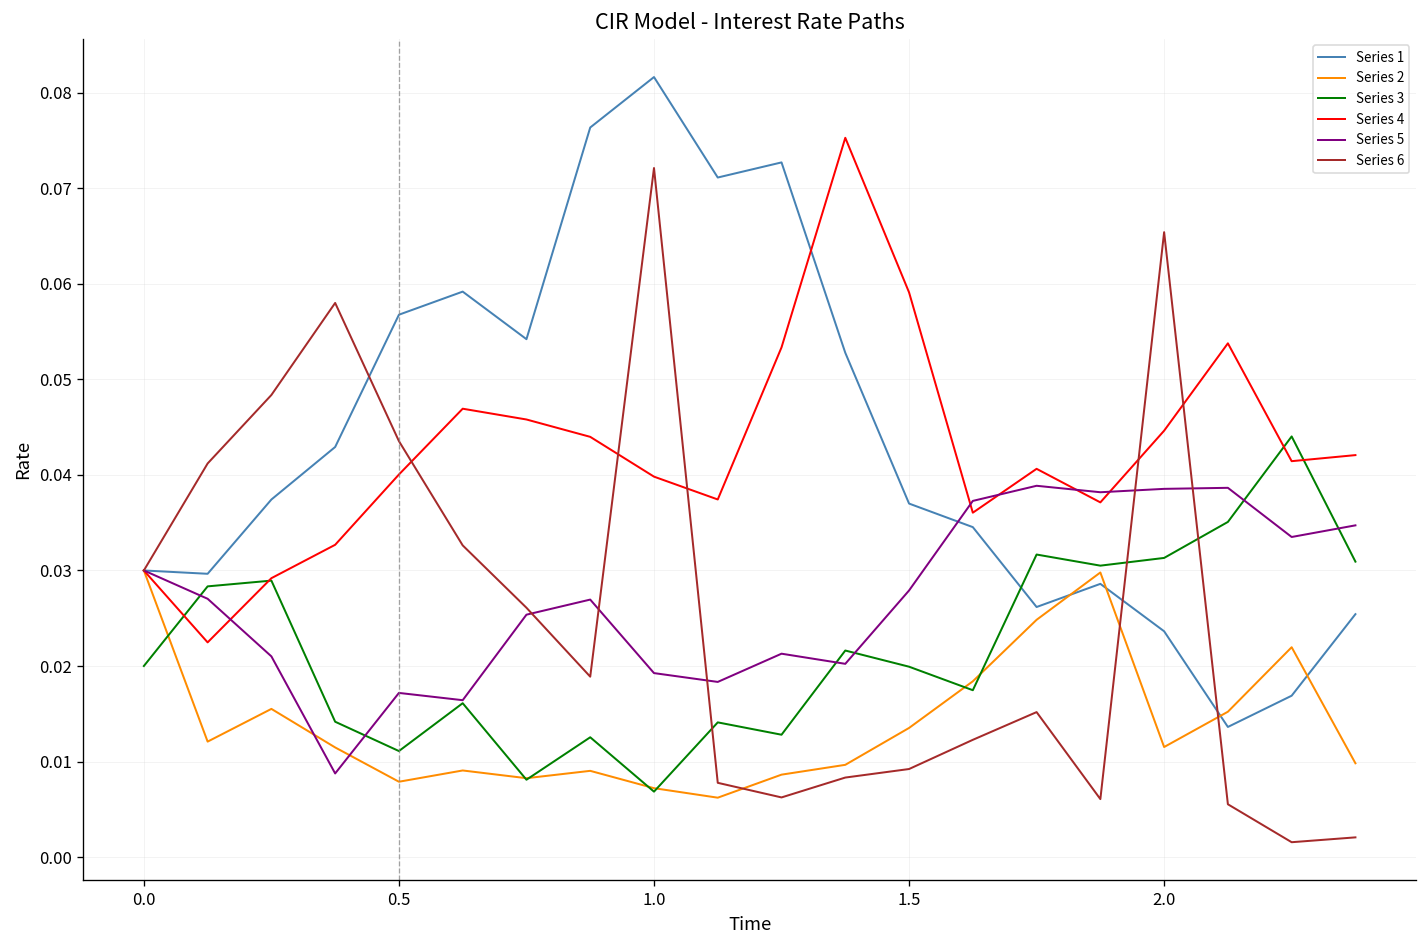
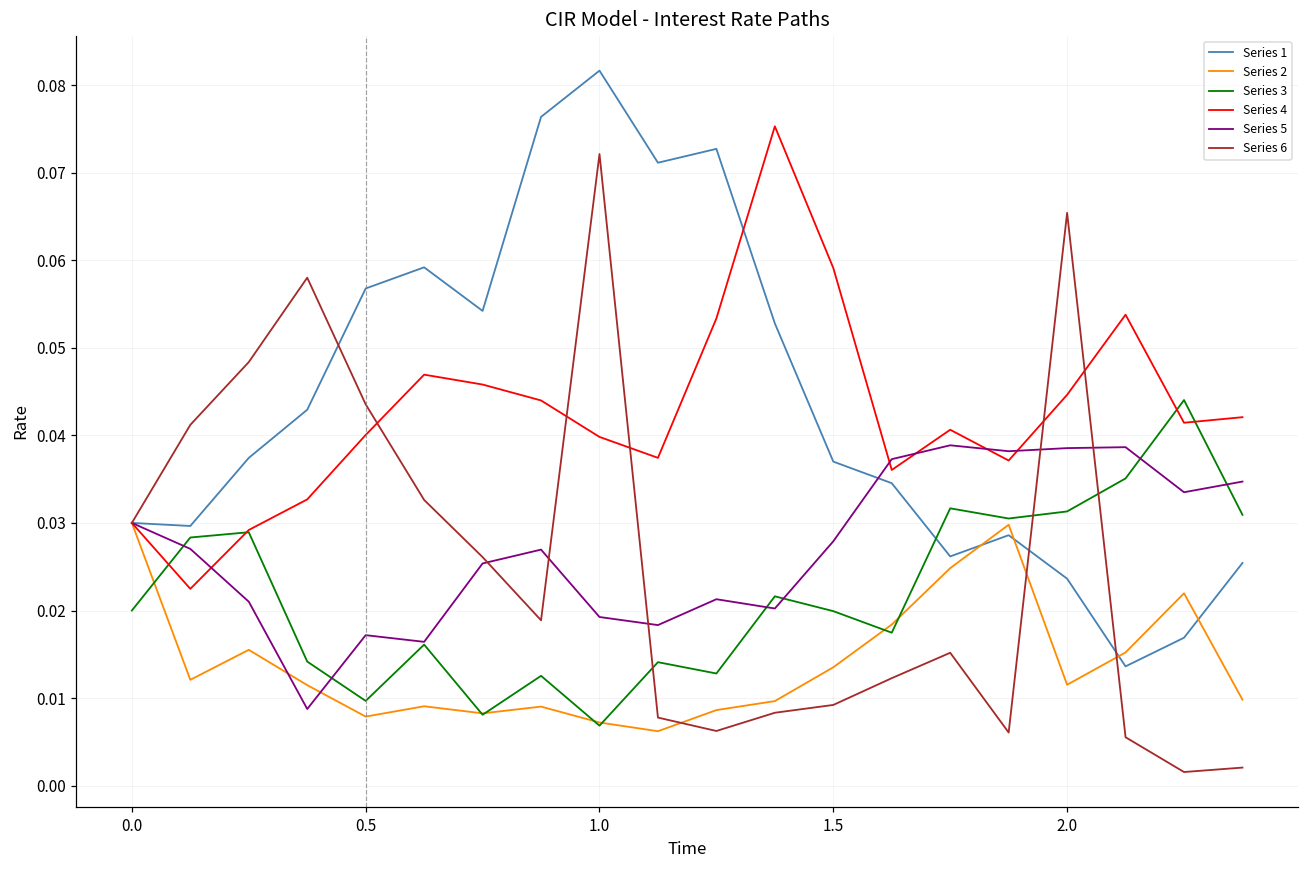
Series 3, 0.5: 0.011 -> 0.010
